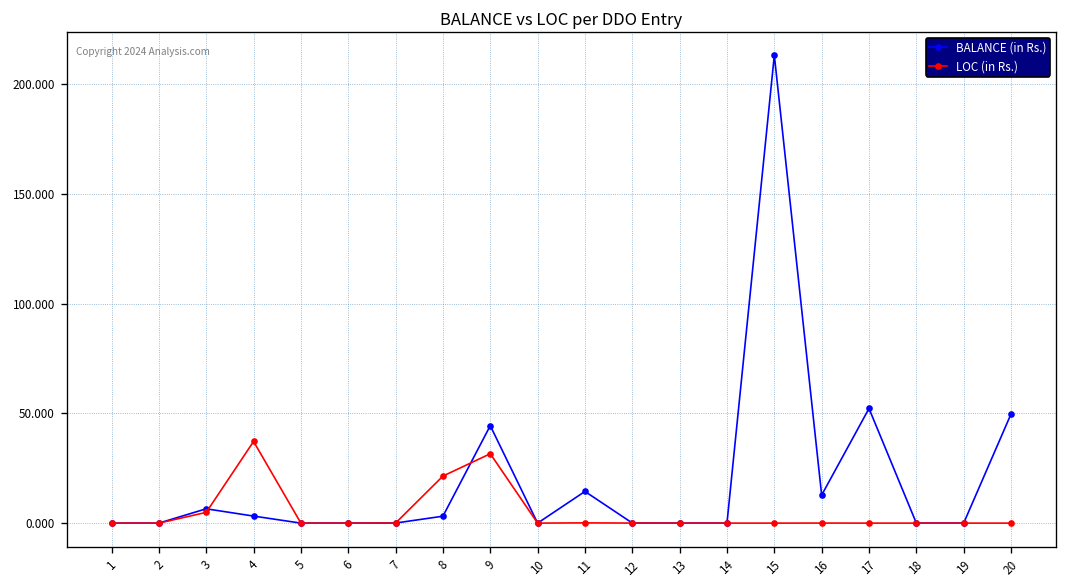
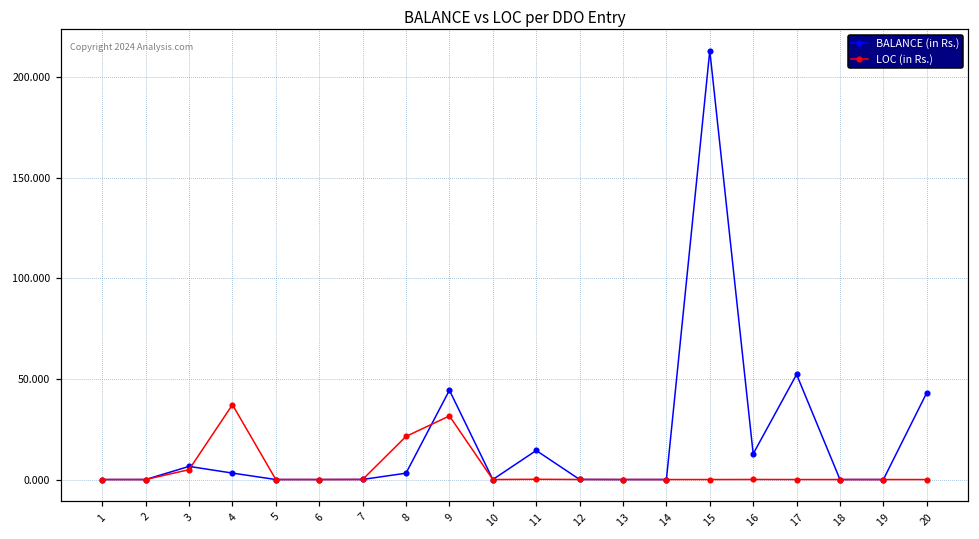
BALANCE (in Rs.), 20: 50 -> 43
